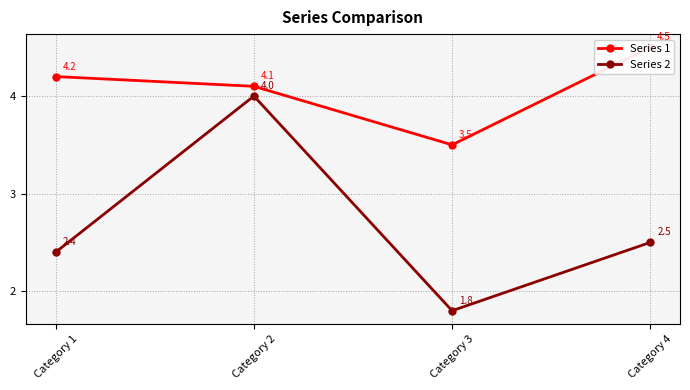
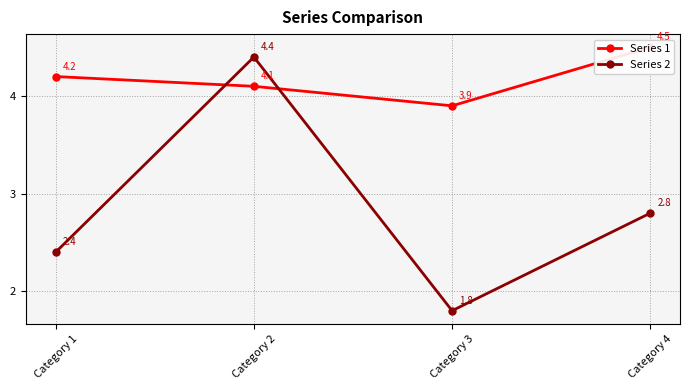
Series 2, Category 2: 4.0 -> 4.4
Series 1, Category 3: 3.5 -> 3.9
Series 2, Category 4: 2.5 -> 2.8
